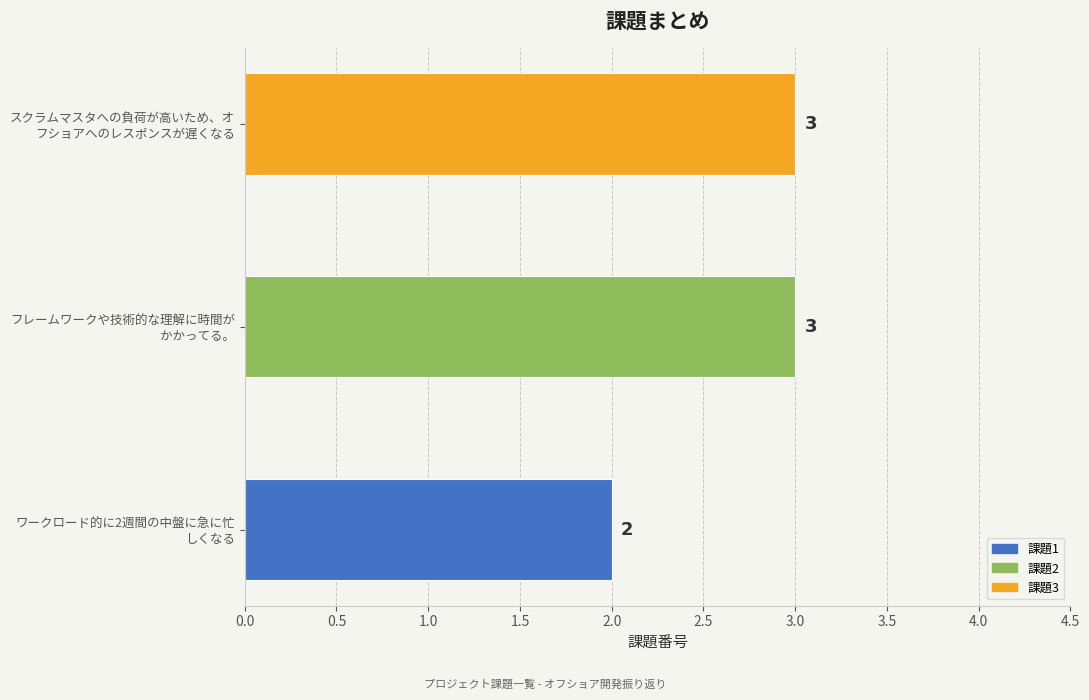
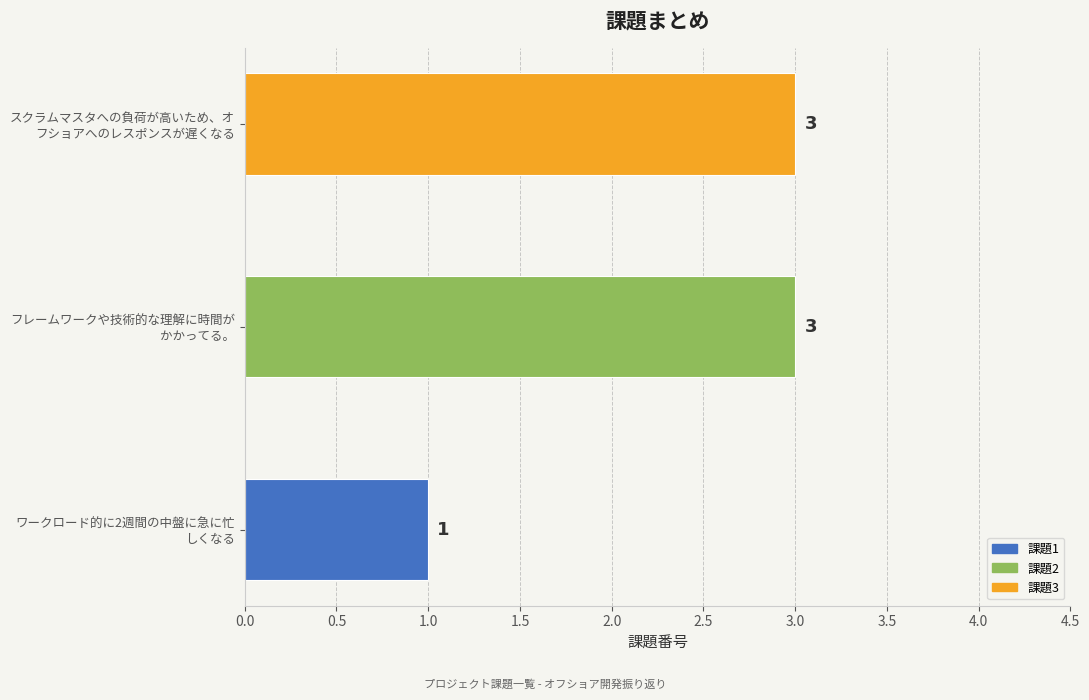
ワークロード的に2週間の中盤に急に忙 しくなる: 2 -> 1
